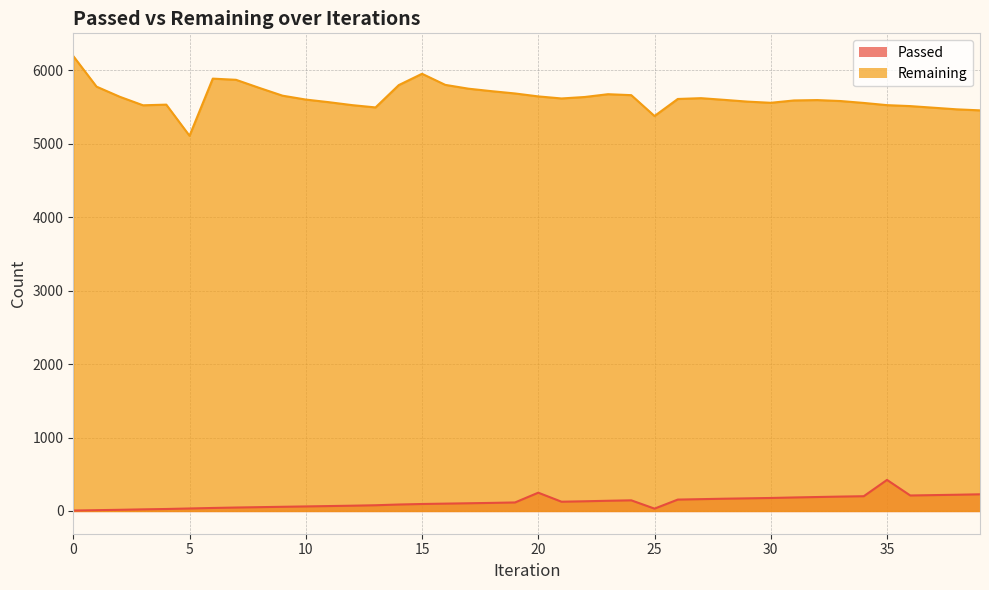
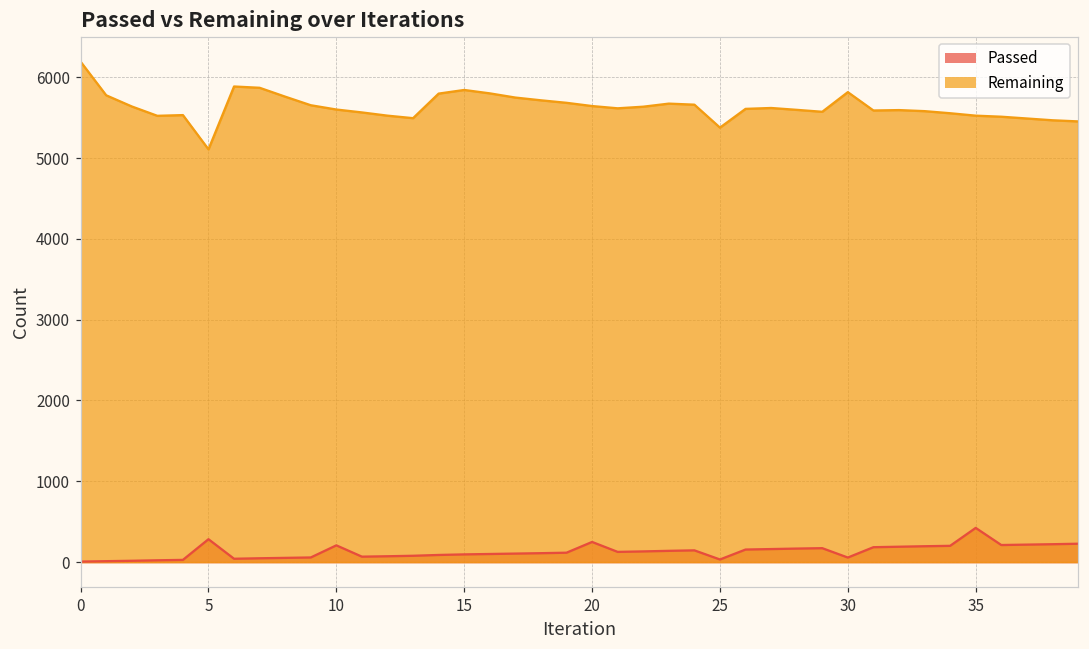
Passed, 5: 0 -> 300
Passed, 10: 100 -> 200
Remaining, 15: 6000 -> 5800
Passed, 30: 200 -> 100
Remaining, 30: 5600 -> 5800
